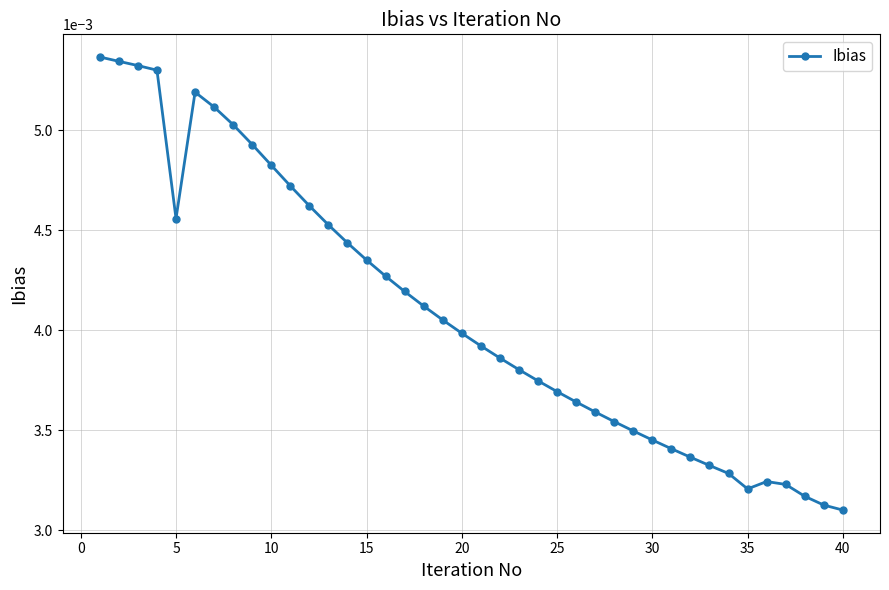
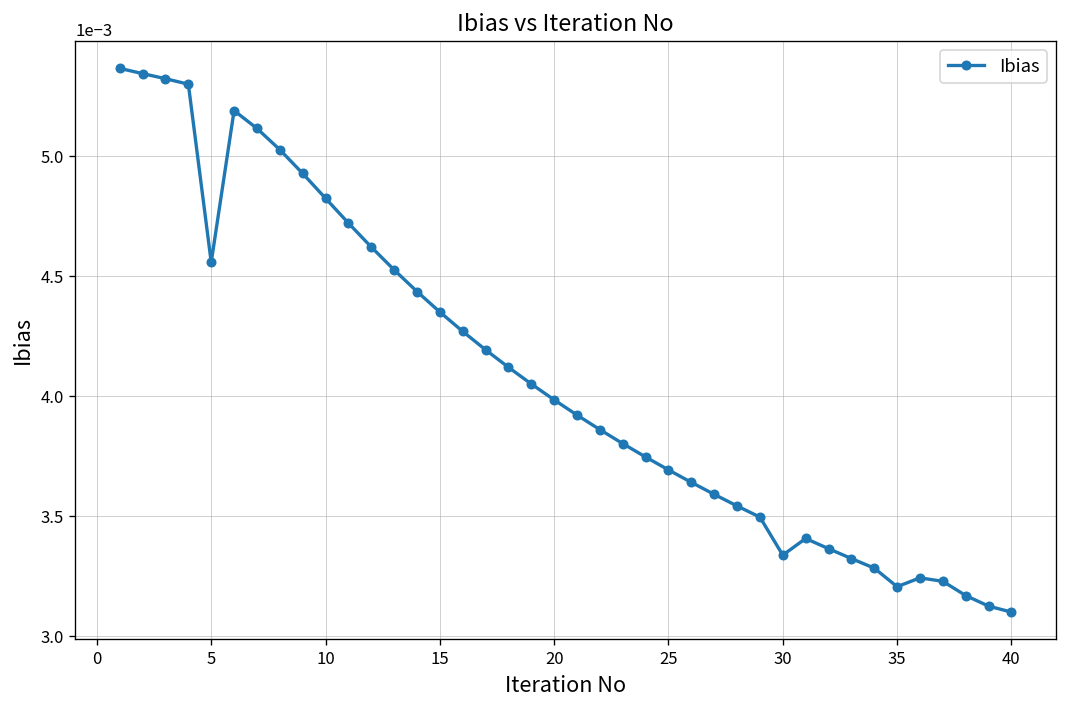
30: 0.00345 -> 0.00334
